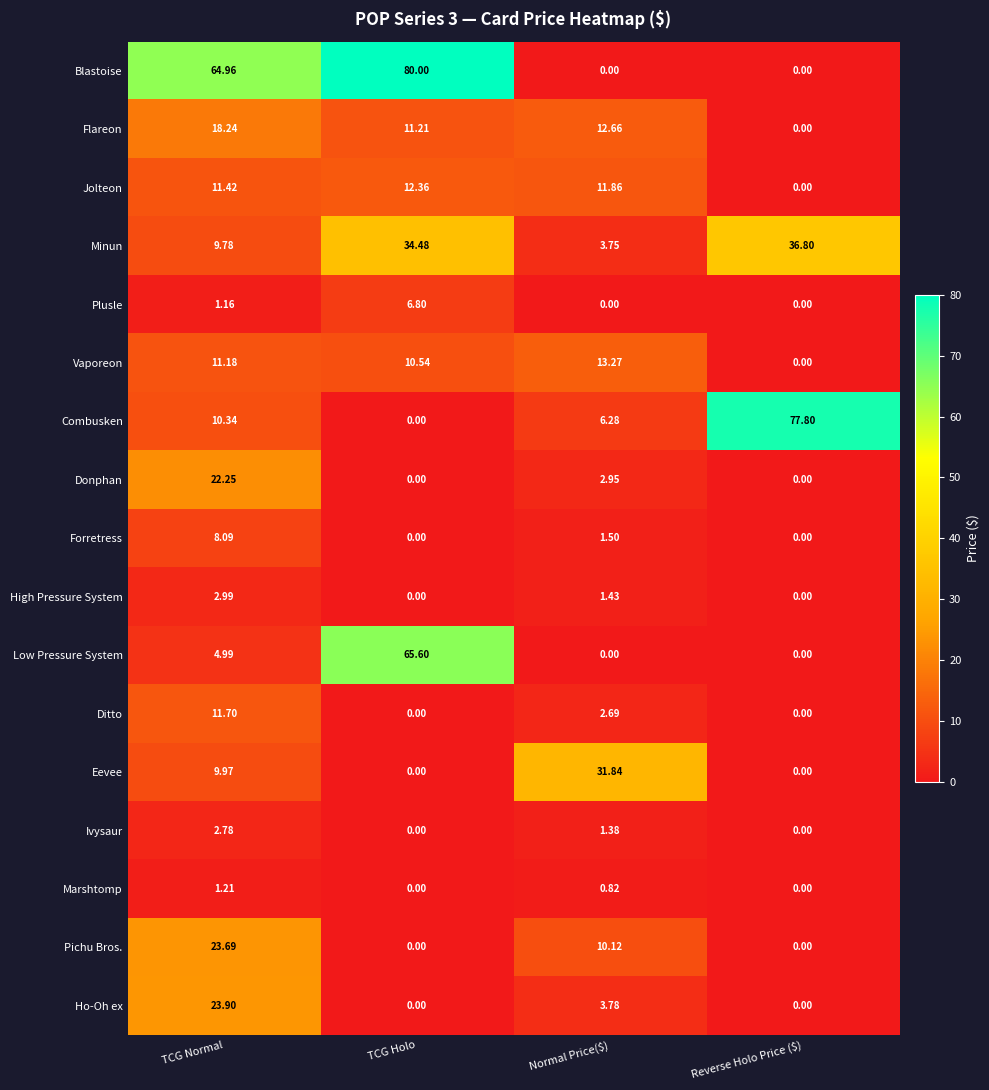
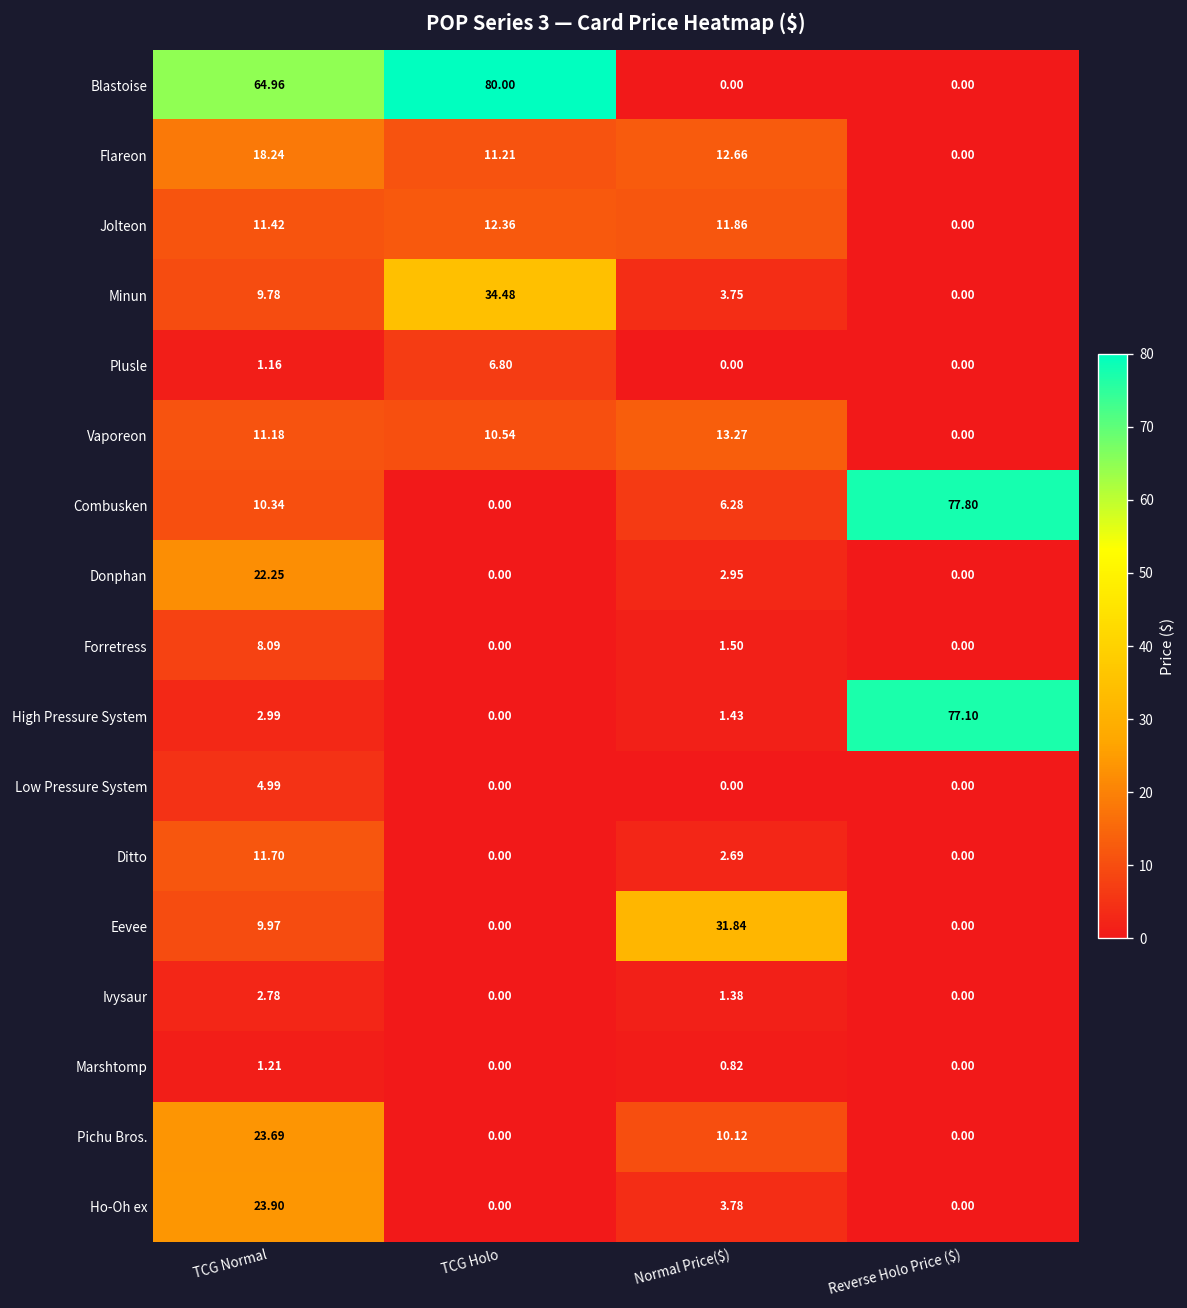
Minun, Reverse Holo Price ($): 36.80 -> 0.00
High Pressure System, Reverse Holo Price ($): 0.00 -> 77.10
Low Pressure System, TCG Holo: 65.60 -> 0.00
